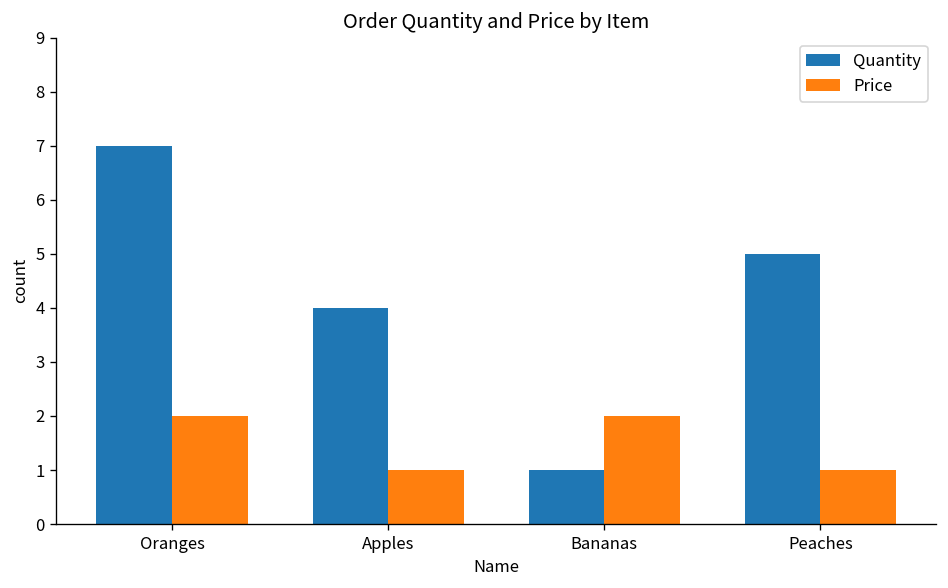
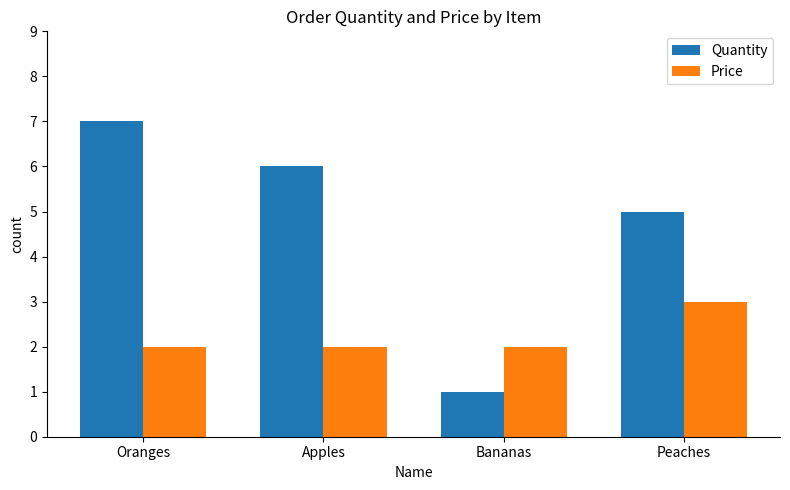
Quantity, Apples: 4 -> 6
Price, Apples: 1 -> 2
Price, Peaches: 1 -> 3
